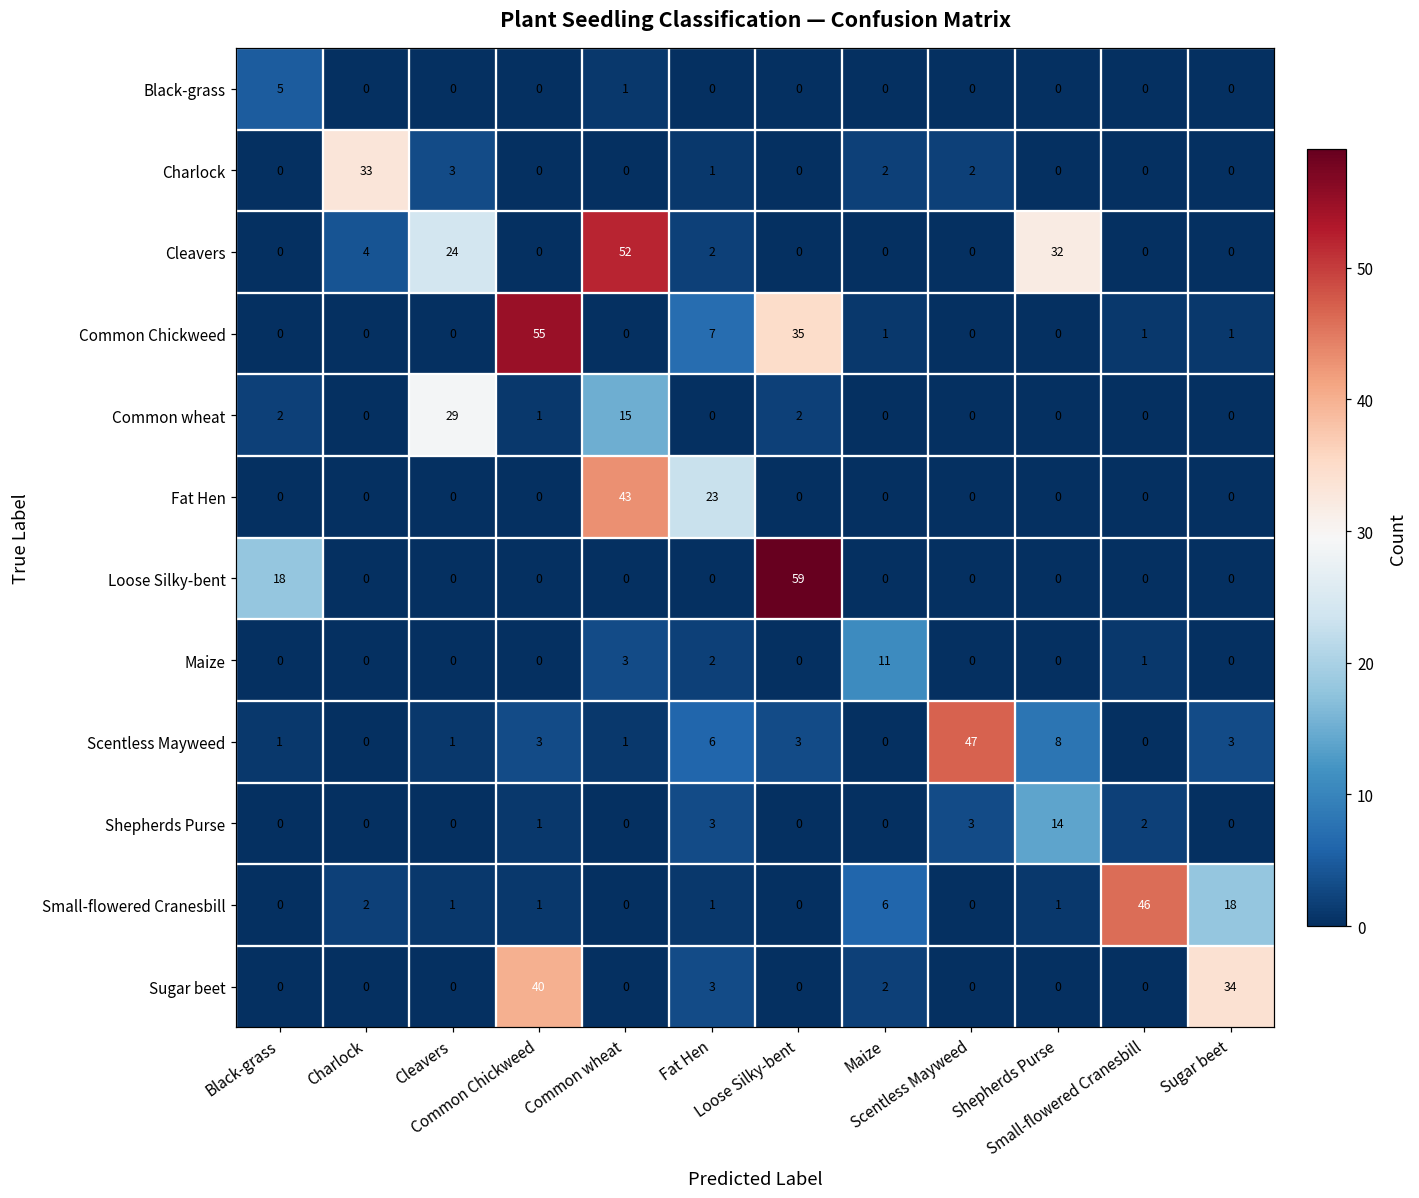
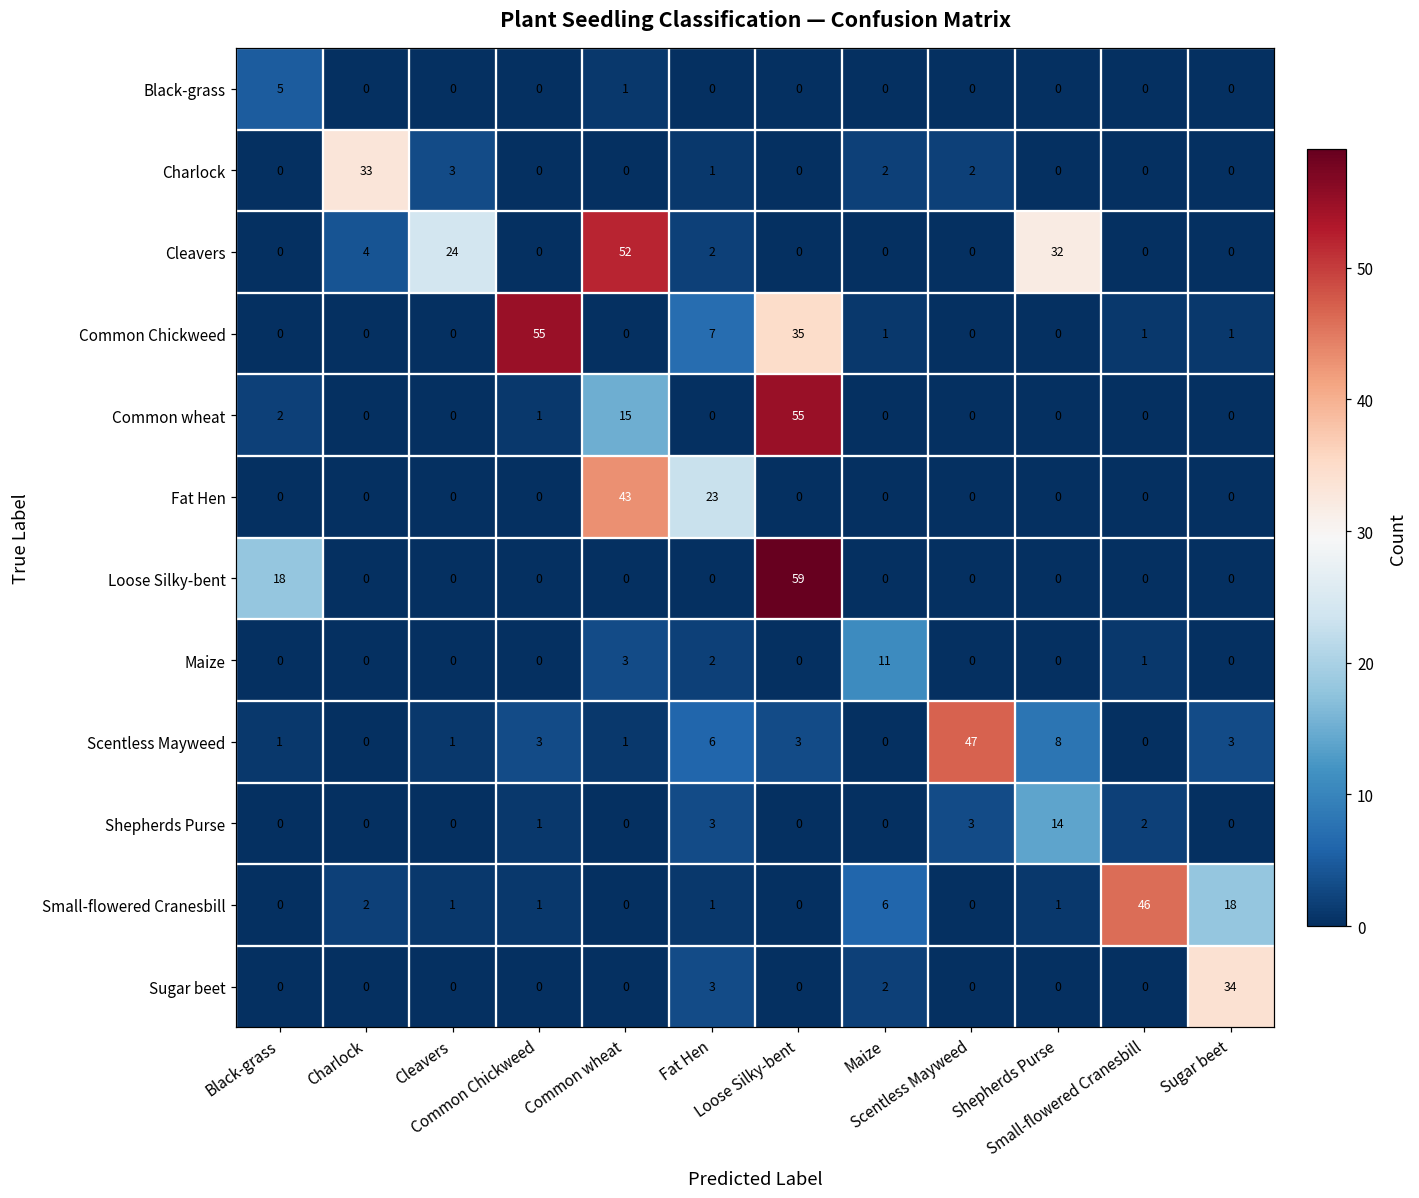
Common wheat, Cleavers: 29 -> 0
Common wheat, Loose Silky-bent: 2 -> 55
Sugar beet, Common Chickweed: 40 -> 0
